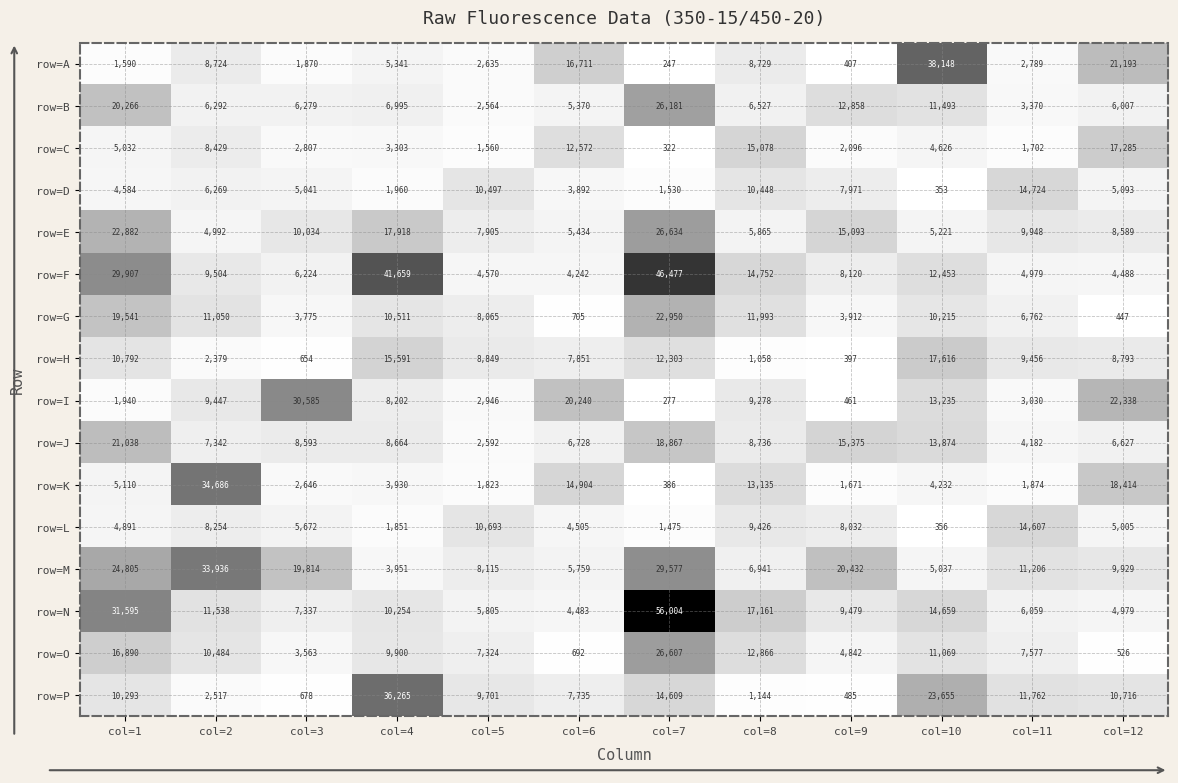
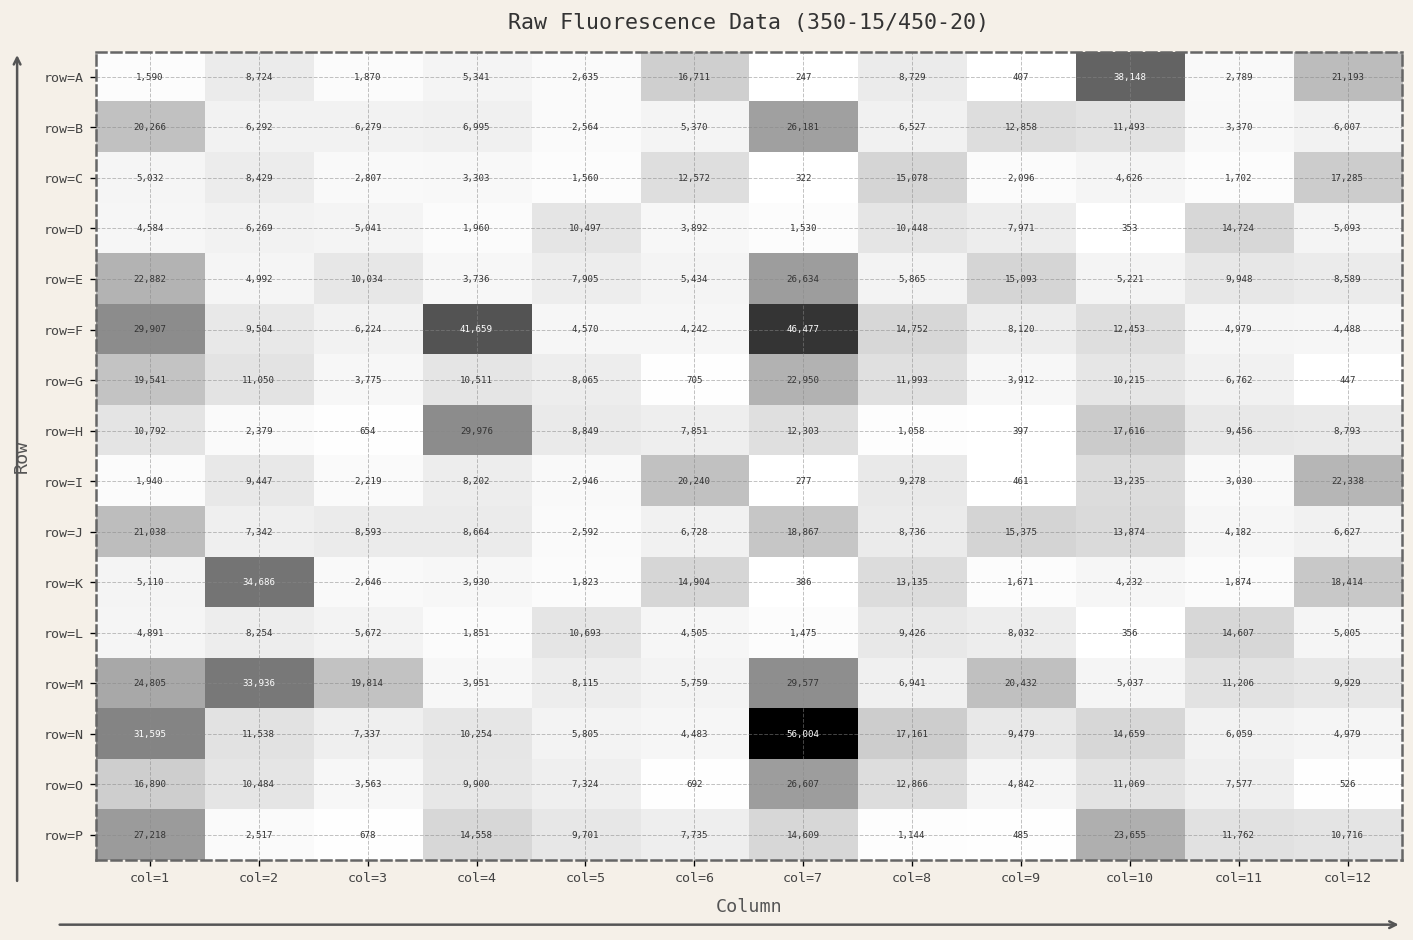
row=E, col=4: 17,918 -> 3,736
row=H, col=4: 15,591 -> 29,976
row=I, col=3: 30,585 -> 2,219
row=P, col=1: 10,293 -> 27,218
row=P, col=4: 36,265 -> 14,558
